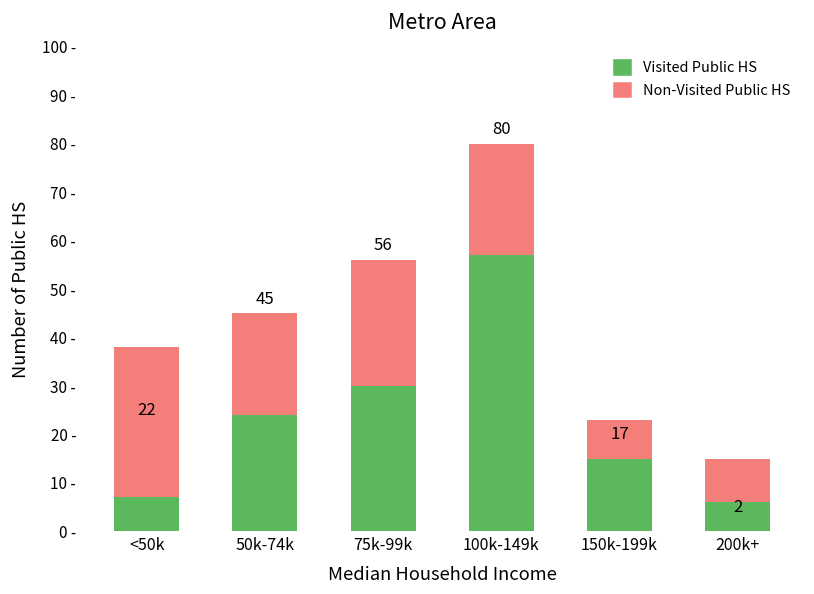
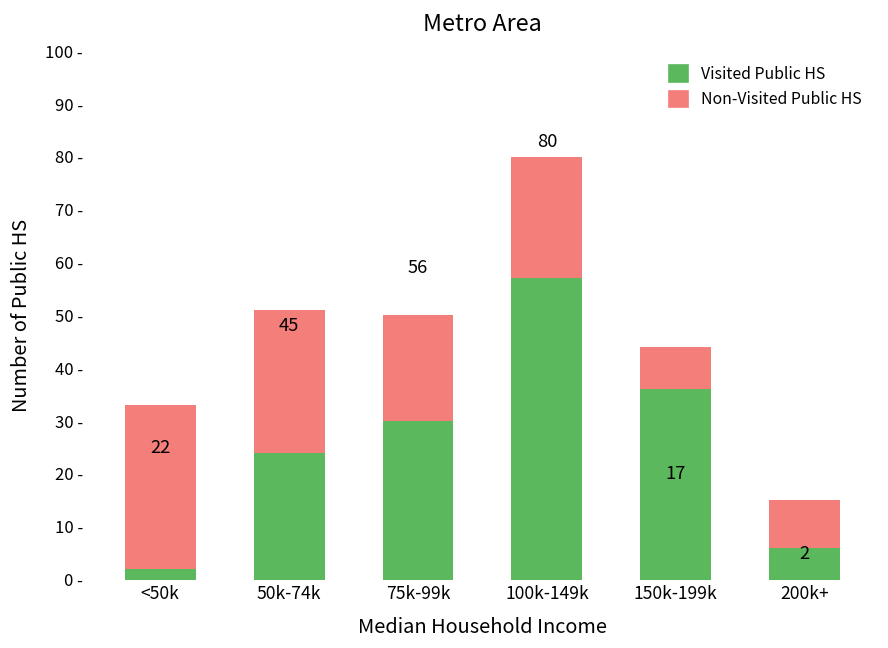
Visited Public HS, <50k: 7 - -> 2 -
Non-Visited Public HS, 50k-74k: 21 - -> 27 -
Non-Visited Public HS, 75k-99k: 26 - -> 20 -
Visited Public HS, 150k-199k: 15 - -> 36 -
